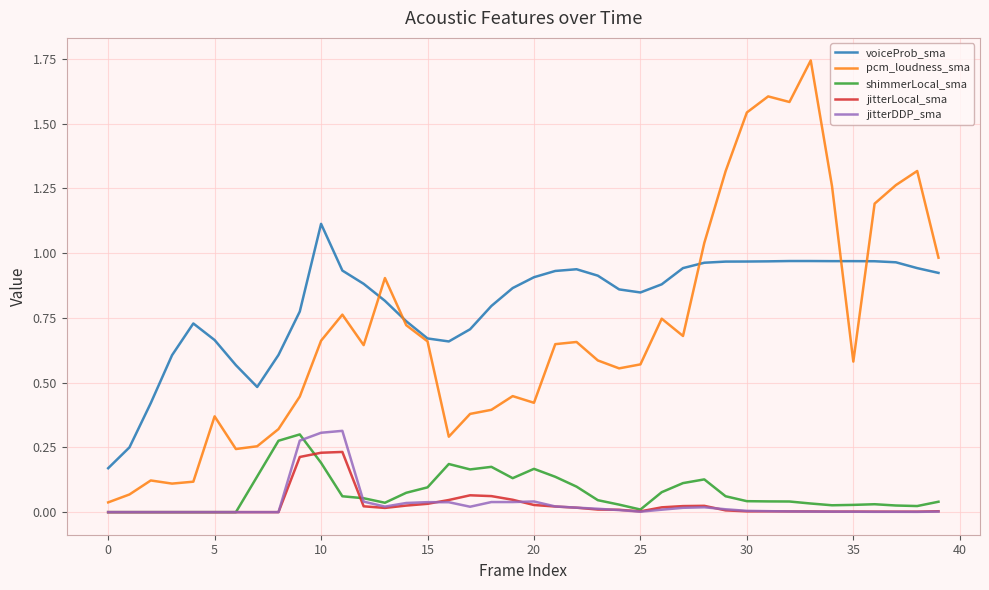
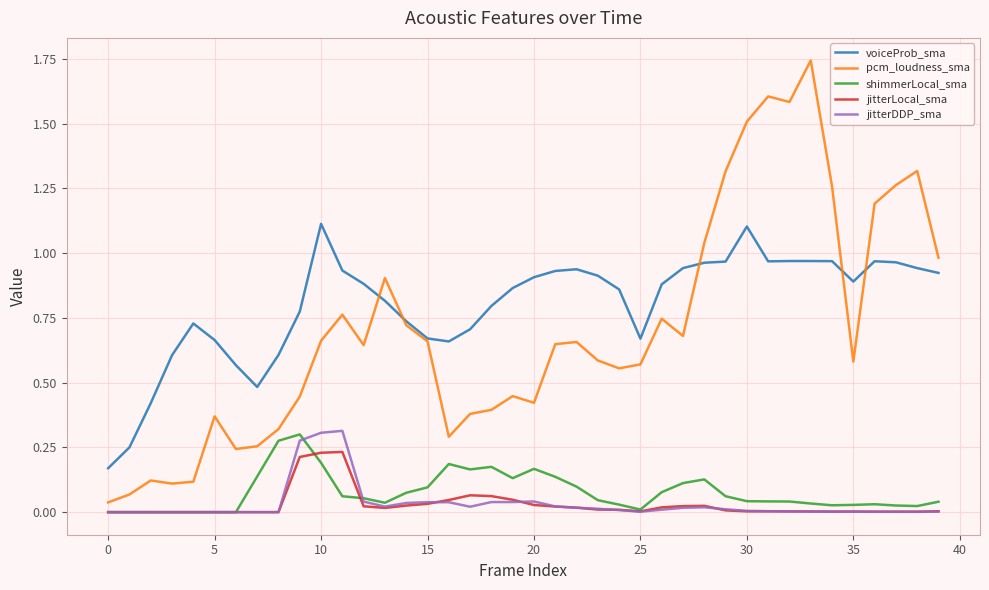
voiceProb_sma, 25: 0.85 -> 0.67
voiceProb_sma, 30: 0.97 -> 1.10
pcm_loudness_sma, 30: 1.54 -> 1.51
voiceProb_sma, 35: 0.97 -> 0.89
